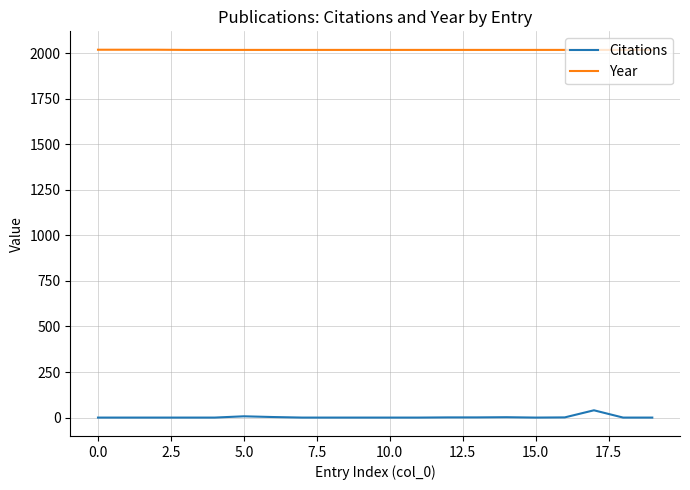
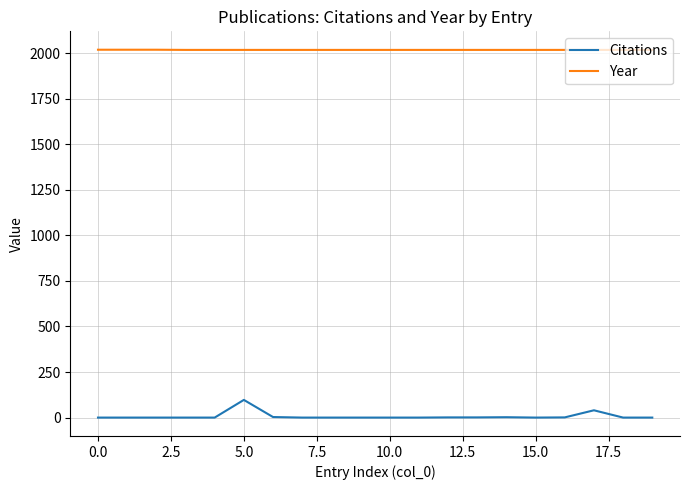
Citations, 5.0: 10 -> 100
